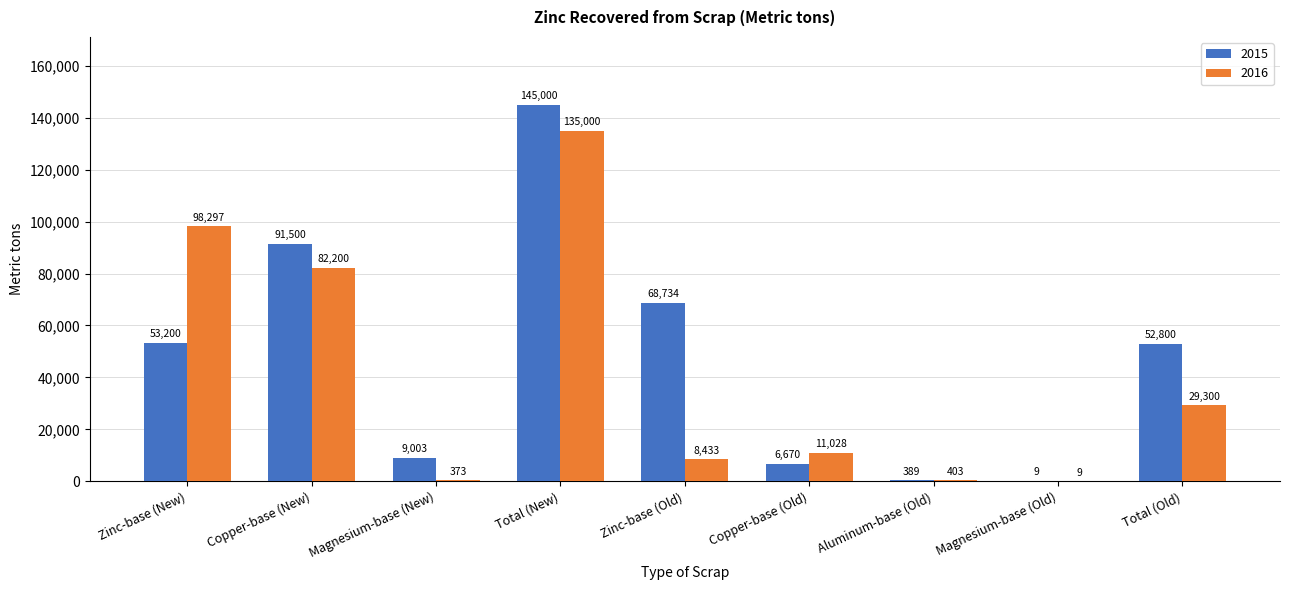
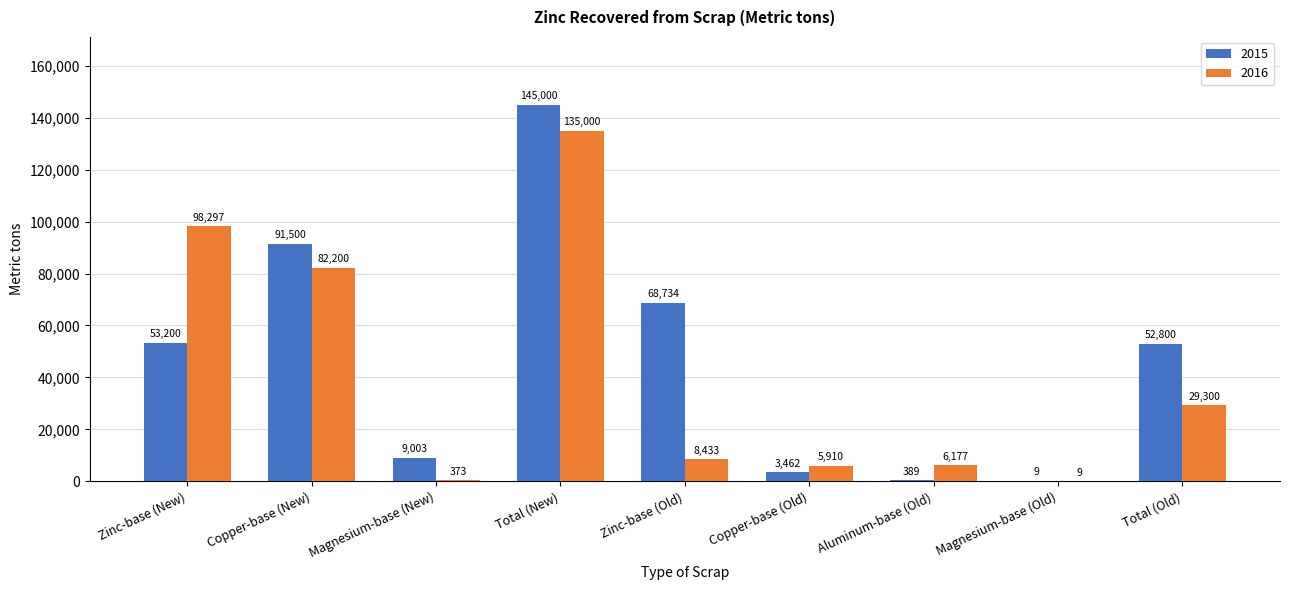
2015, Copper-base (Old): 6,670 -> 3,462
2016, Copper-base (Old): 11,028 -> 5,910
2016, Aluminum-base (Old): 403 -> 6,177
